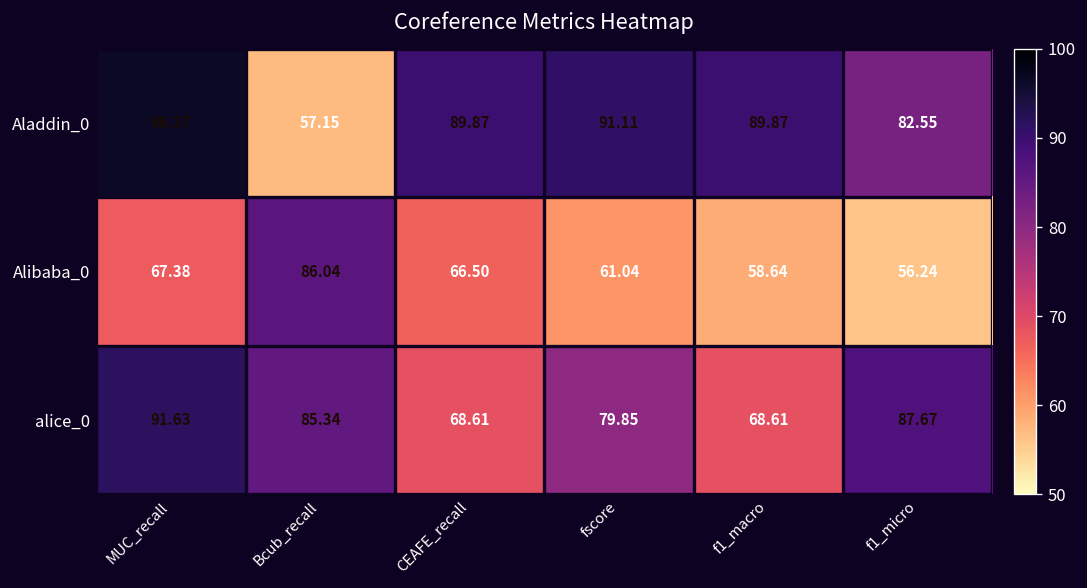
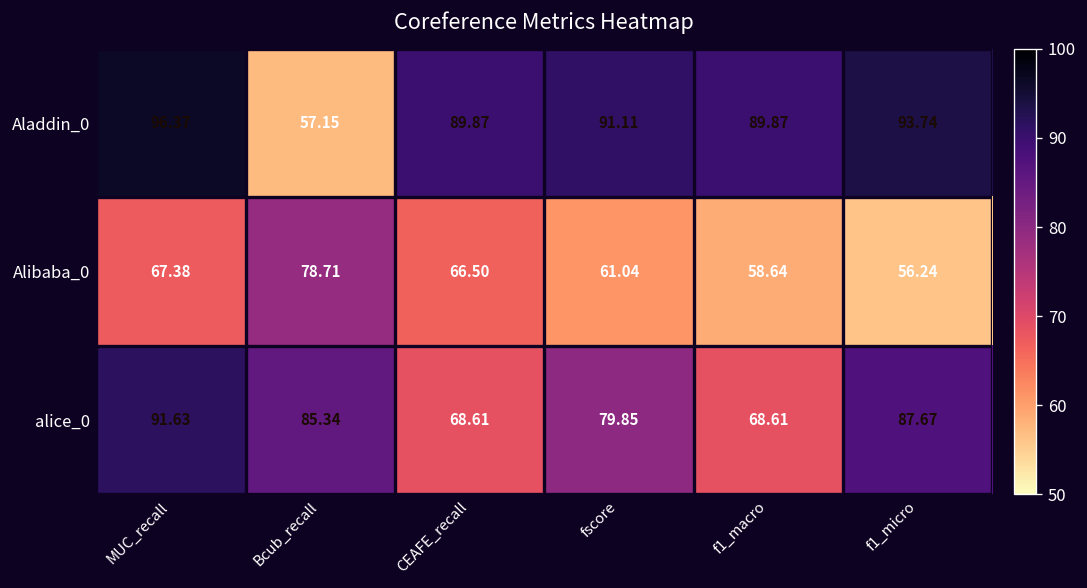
Aladdin_0, f1_micro: 82.55 -> 93.74
Alibaba_0, Bcub_recall: 86.04 -> 78.71
